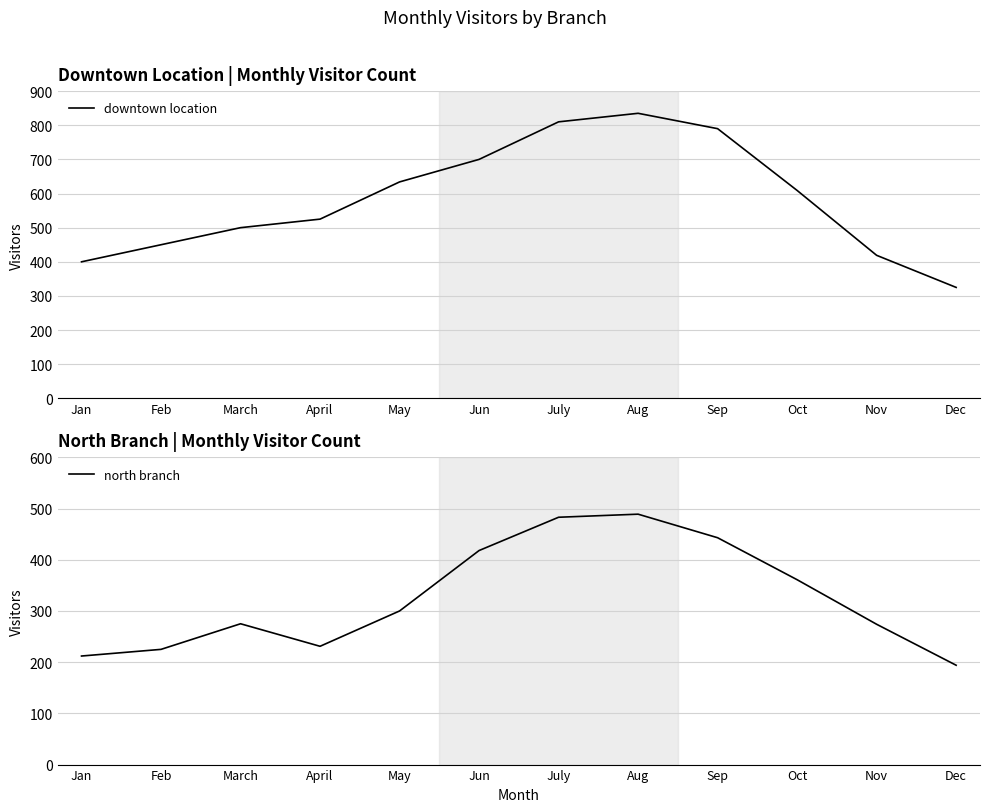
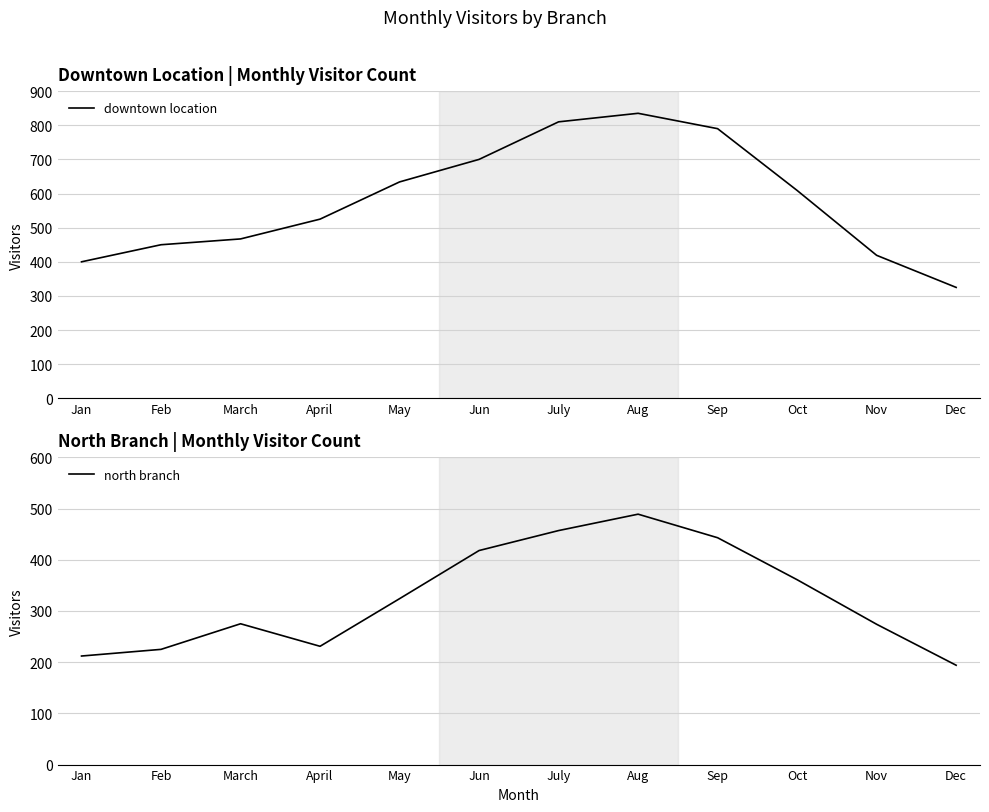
Downtown Location | Monthly Visitor Count, March: 500 -> 470
North Branch | Monthly Visitor Count, May: 300 -> 320
North Branch | Monthly Visitor Count, July: 480 -> 460
